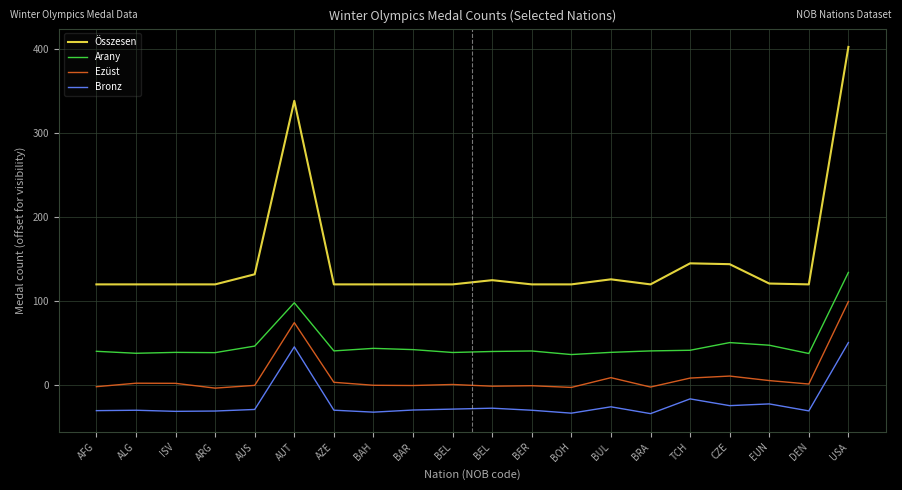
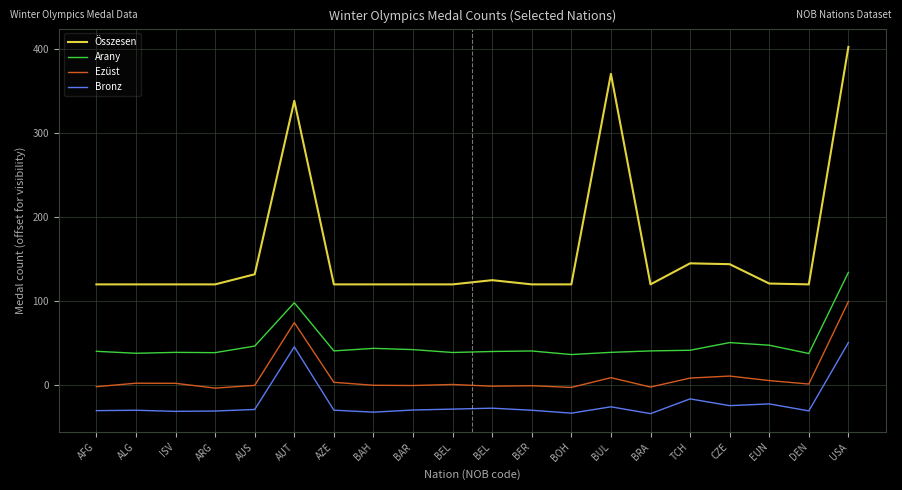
Összesen, BUL: 130 -> 370
